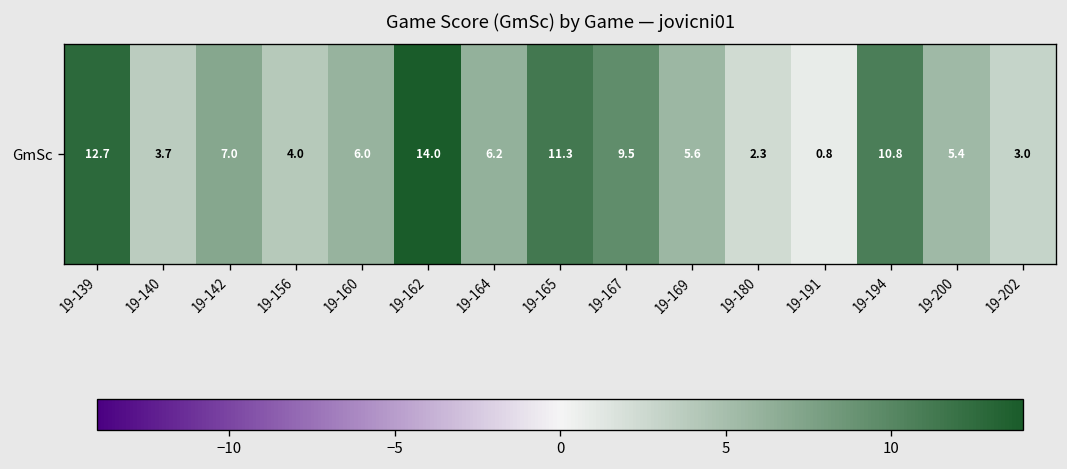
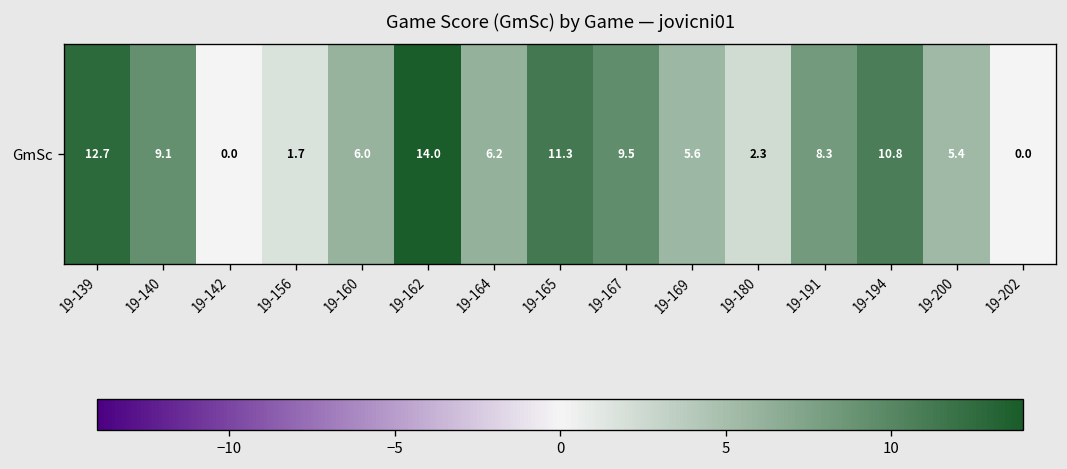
GmSc, 19-140: 3.7 -> 9.1
GmSc, 19-142: 7.0 -> 0.0
GmSc, 19-156: 4.0 -> 1.7
GmSc, 19-191: 0.8 -> 8.3
GmSc, 19-202: 3.0 -> 0.0
